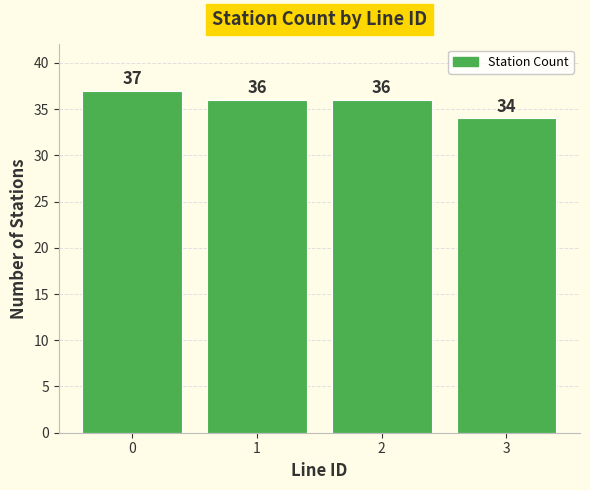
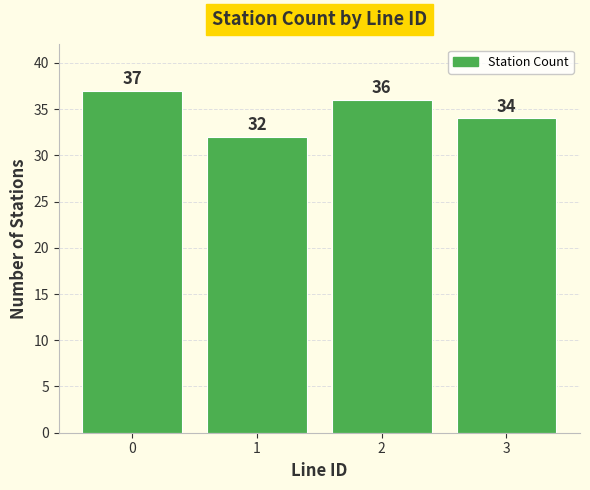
1: 36 -> 32
